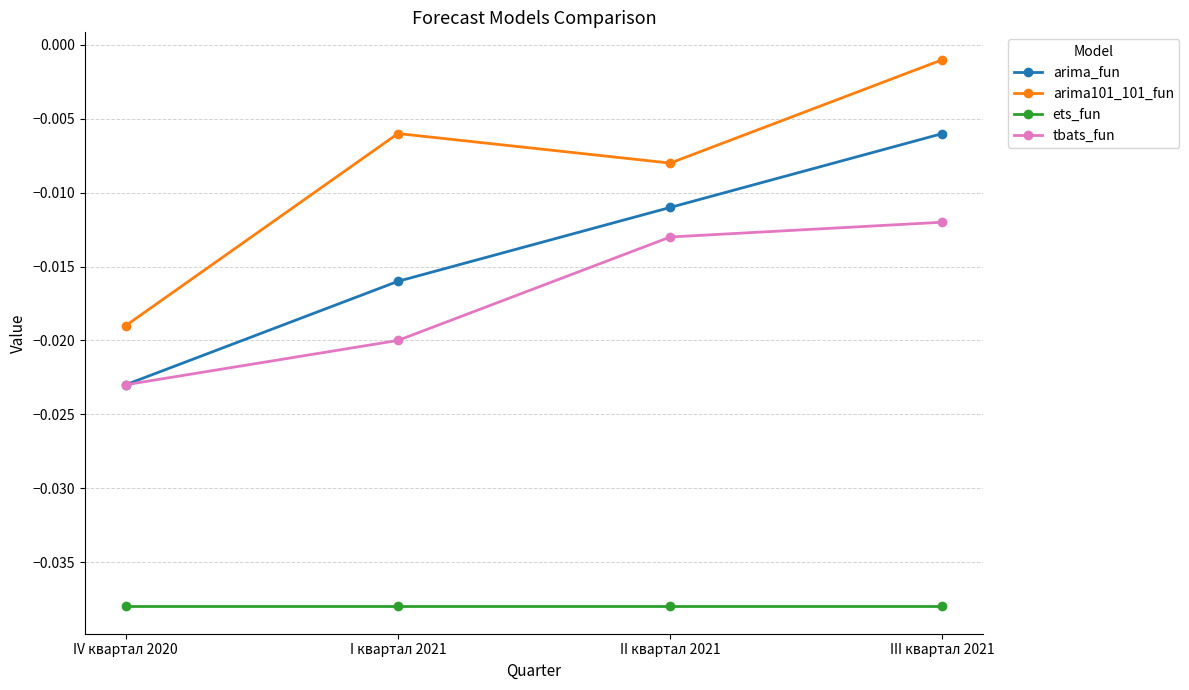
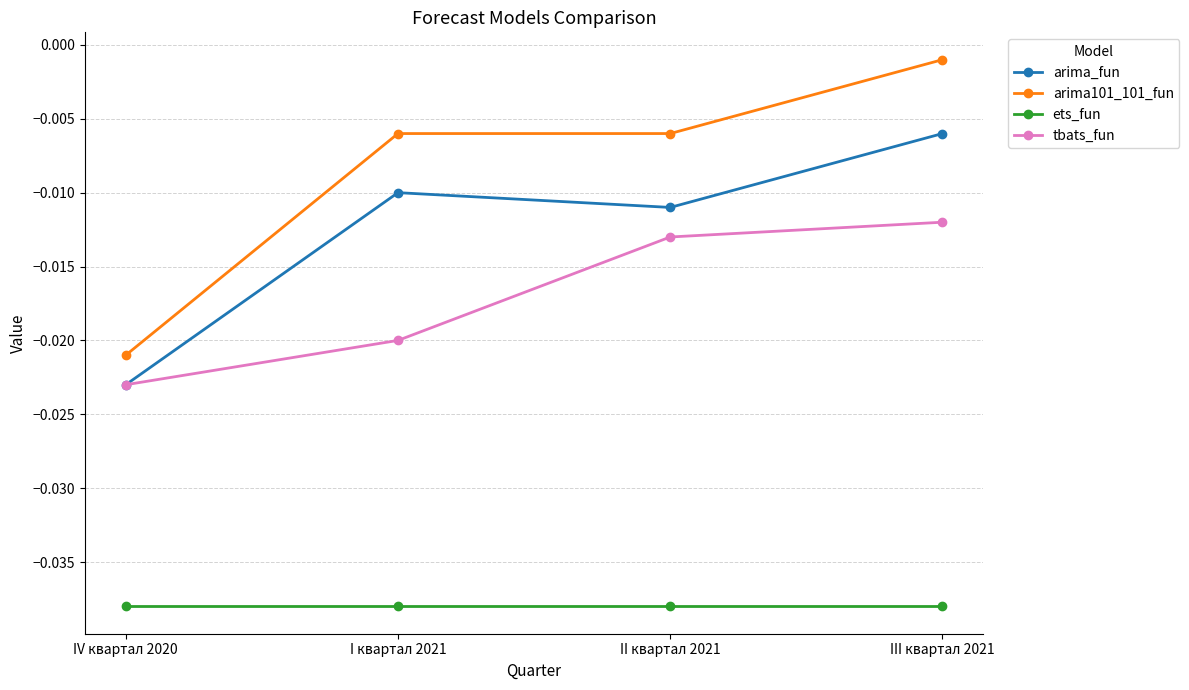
arima101_101_fun, IV квартал 2020: -0.019 -> -0.021
arima_fun, I квартал 2021: -0.016 -> -0.010
arima101_101_fun, II квартал 2021: -0.008 -> -0.006
